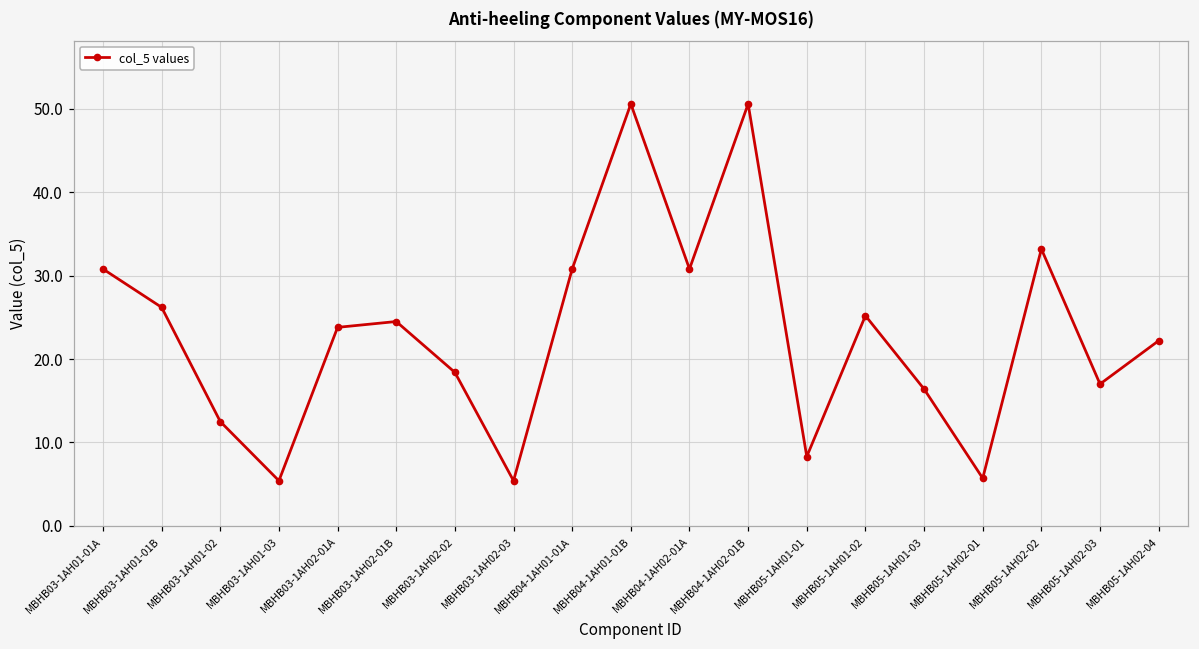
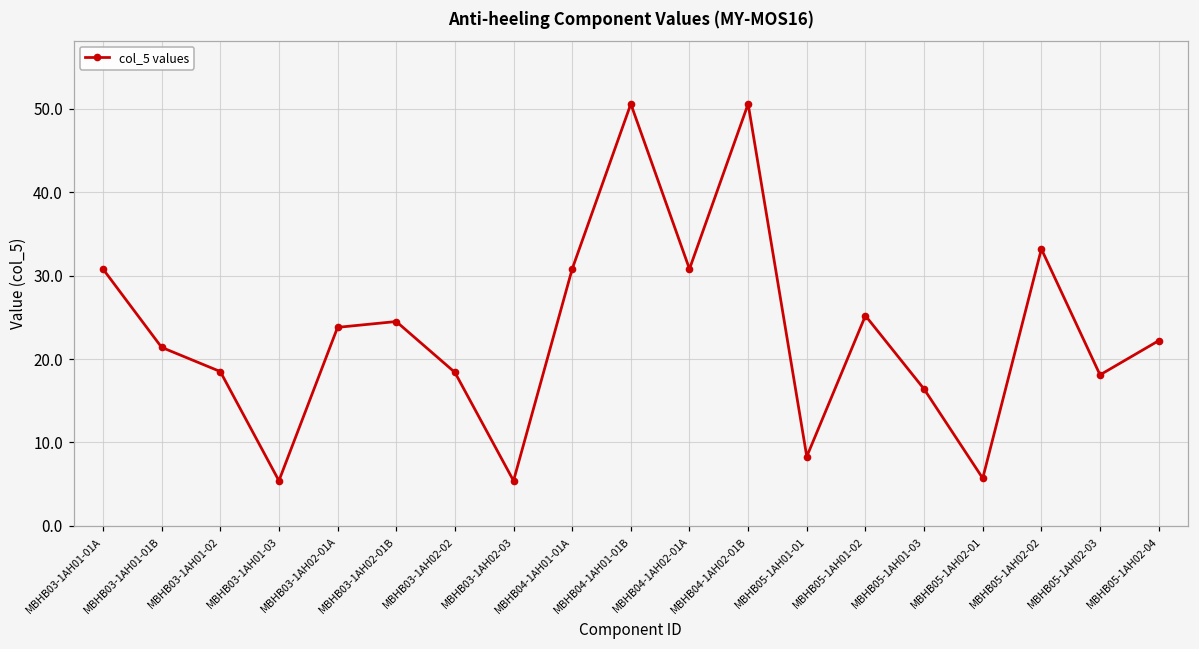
MBHB03-1AH01-01B: 26 -> 21
MBHB03-1AH01-02: 13 -> 19
MBHB05-1AH02-03: 17 -> 18
